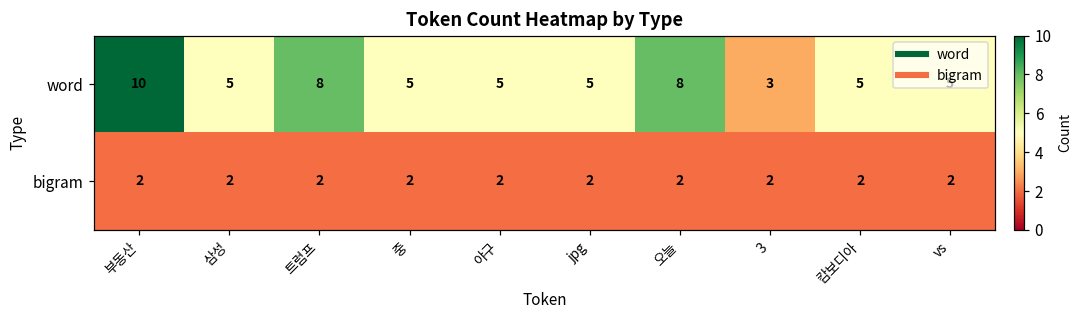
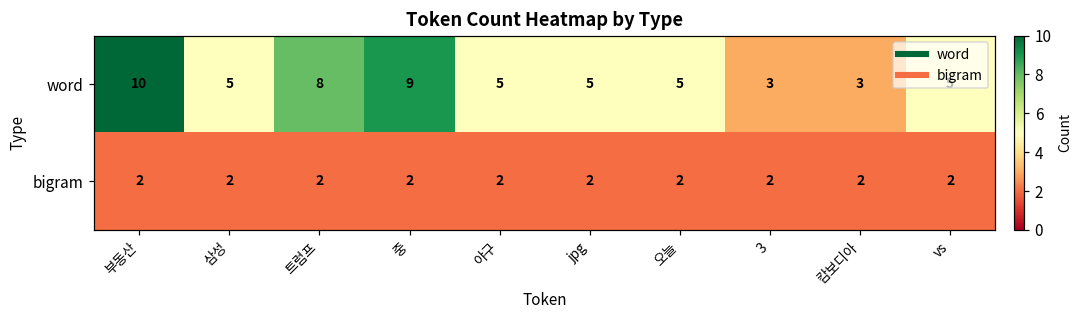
word, 중: 5 -> 9
word, 오늘: 8 -> 5
word, 캄보디아: 5 -> 3
